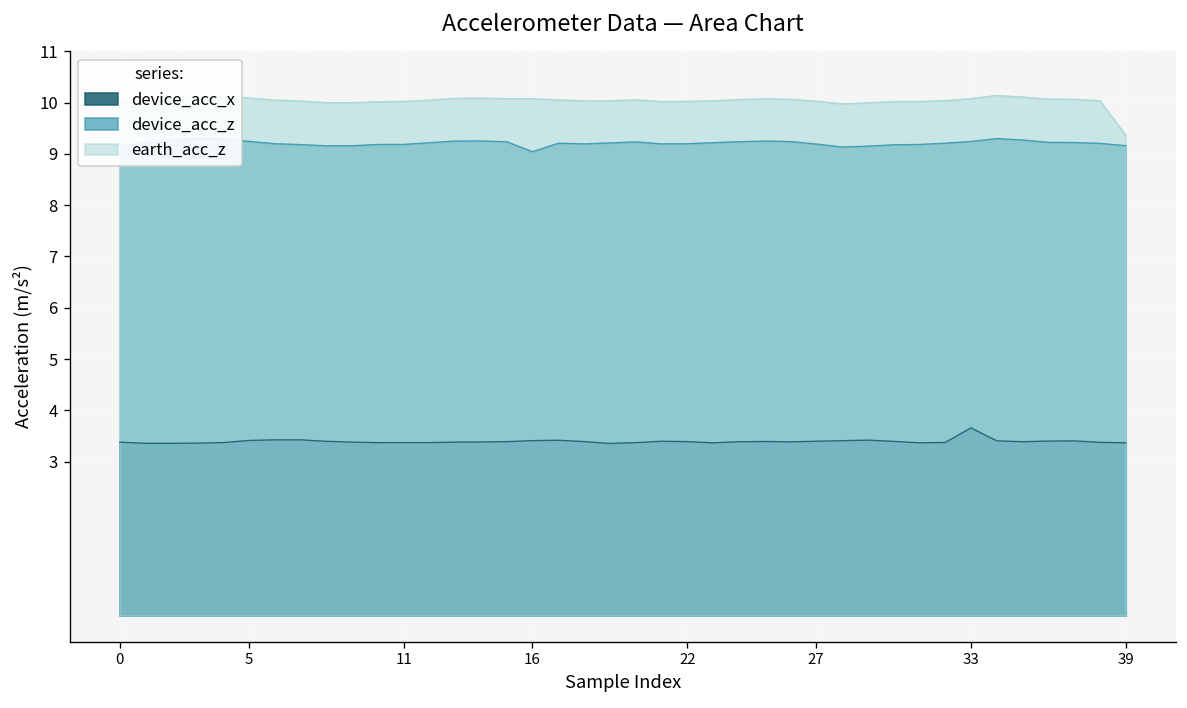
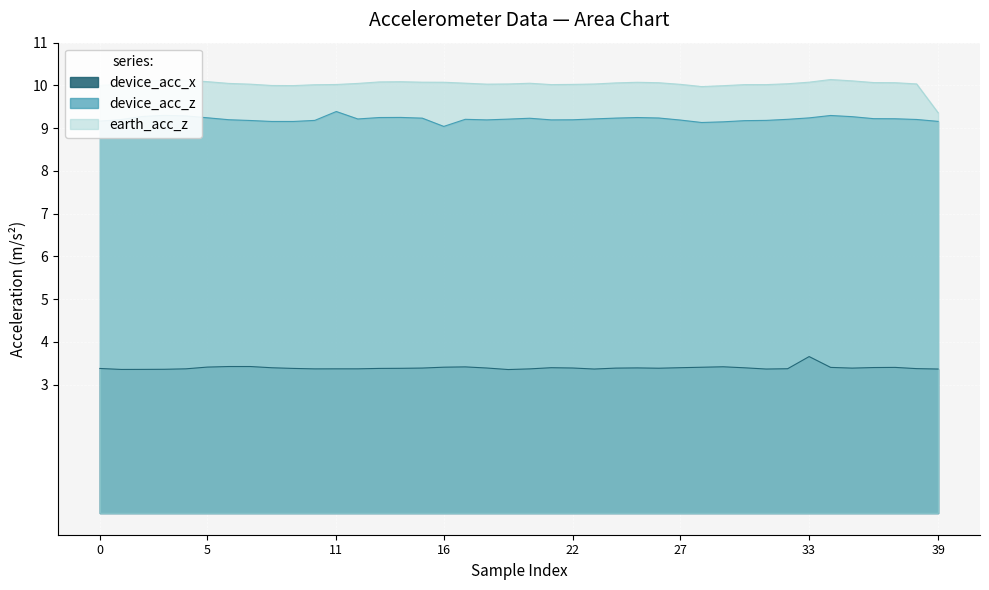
device_acc_z, 11: 9.2 -> 9.4
